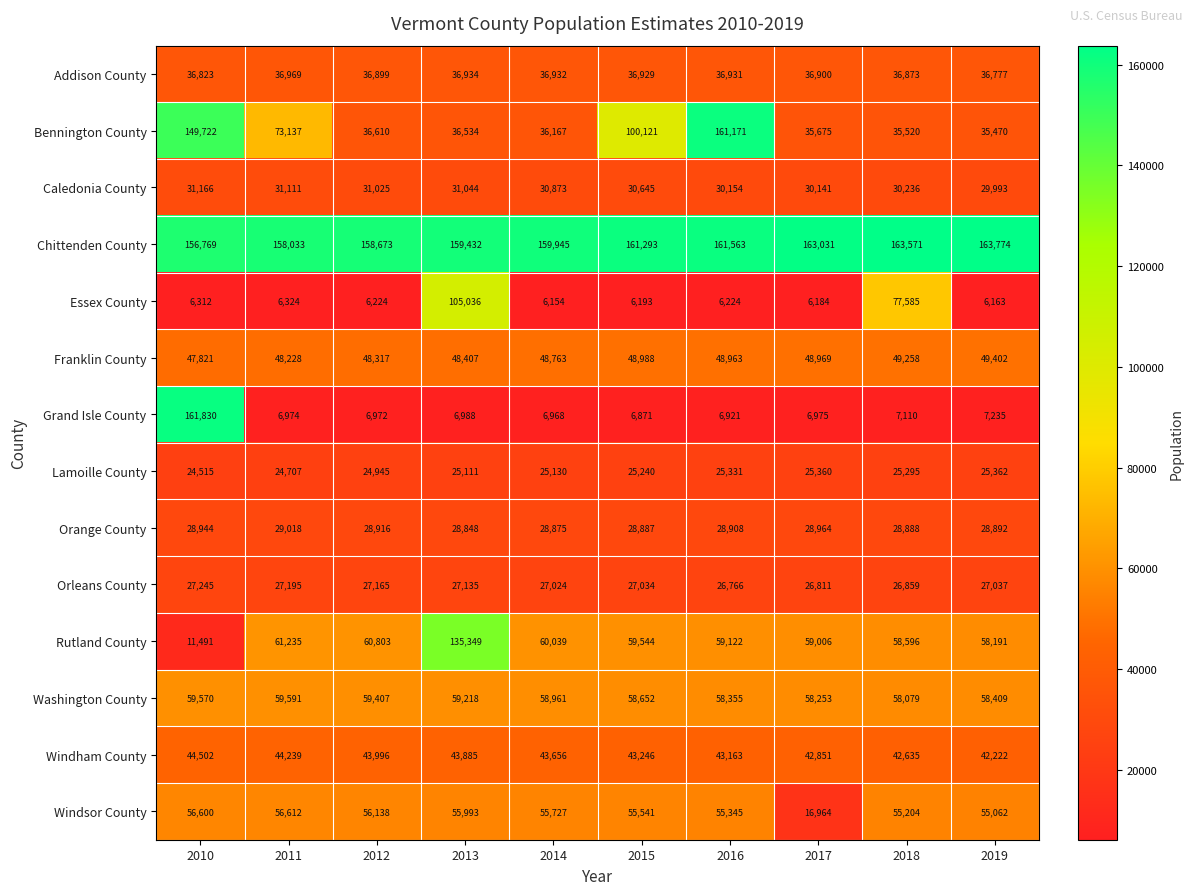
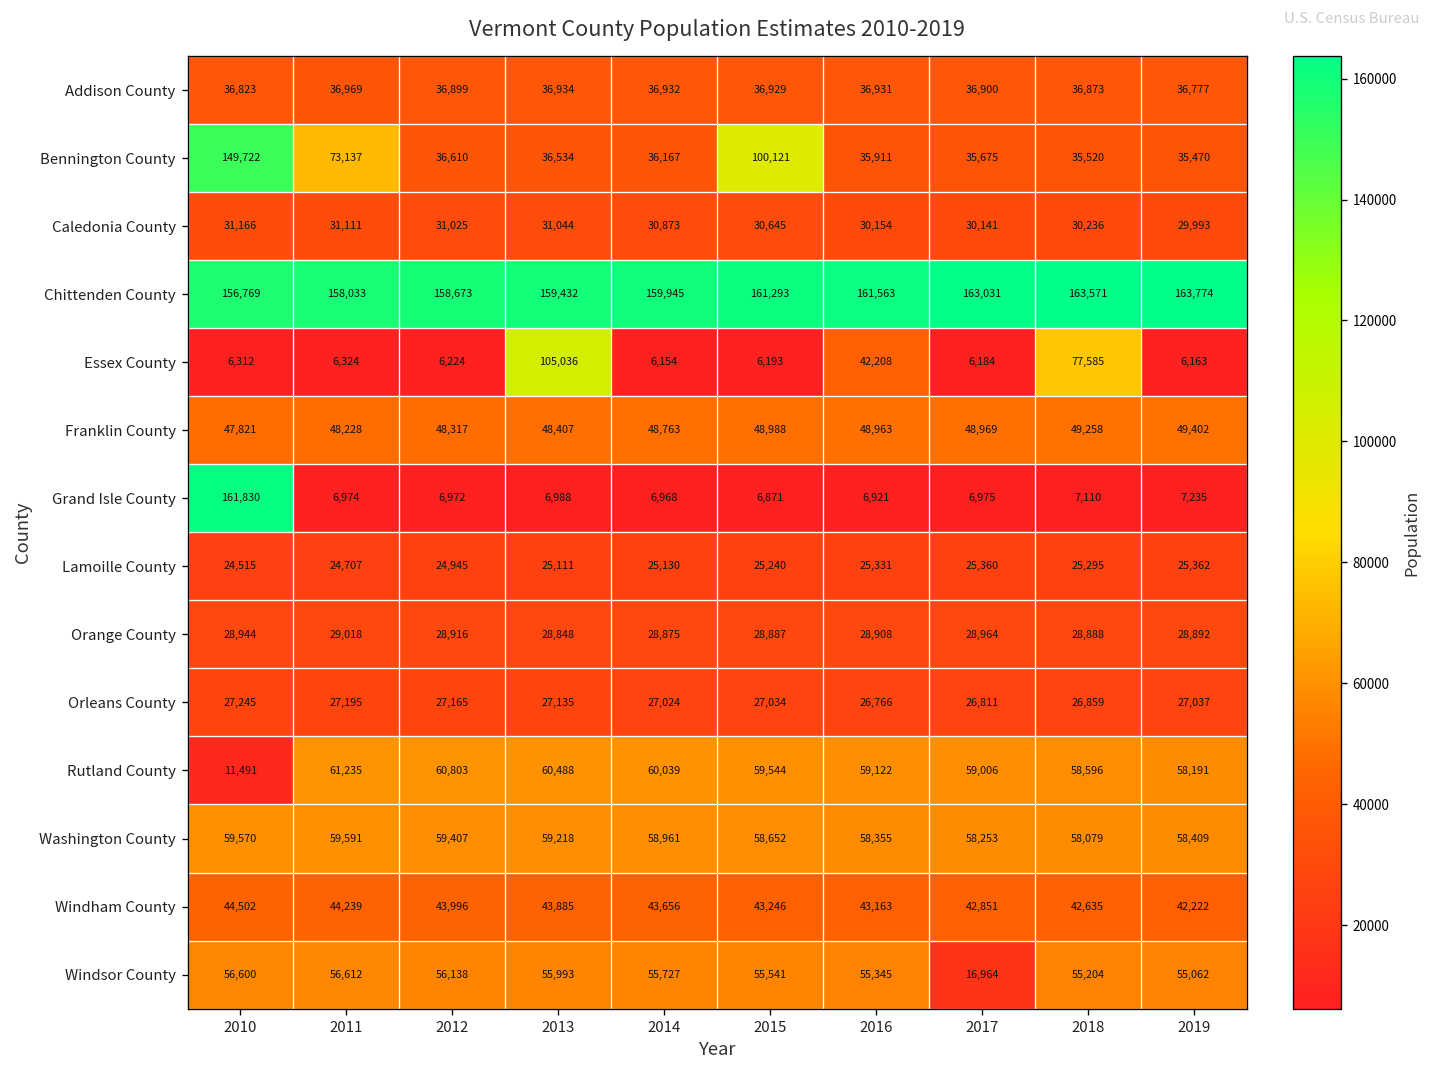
Bennington County, 2016: 161,171 -> 35,911
Essex County, 2016: 6,224 -> 42,208
Rutland County, 2013: 135,349 -> 60,488
